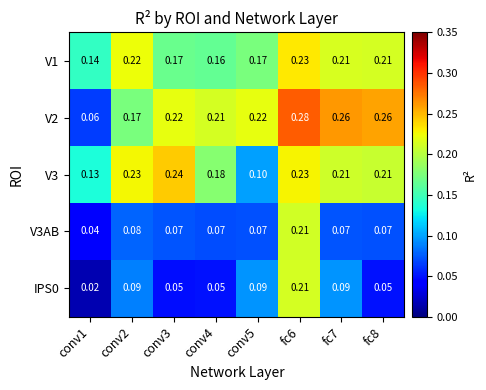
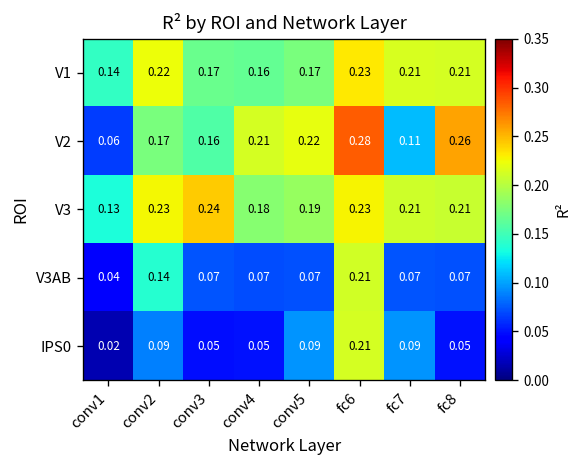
V2, conv3: 0.22 -> 0.16
V2, fc7: 0.26 -> 0.11
V3, conv5: 0.10 -> 0.19
V3AB, conv2: 0.08 -> 0.14
